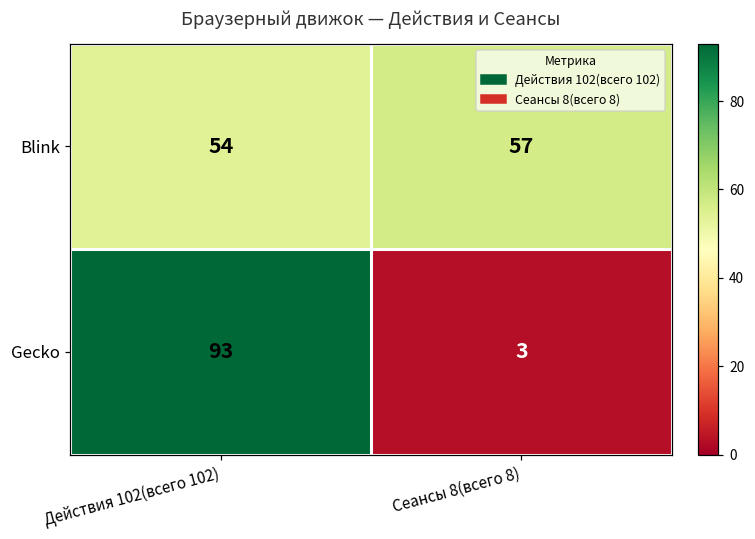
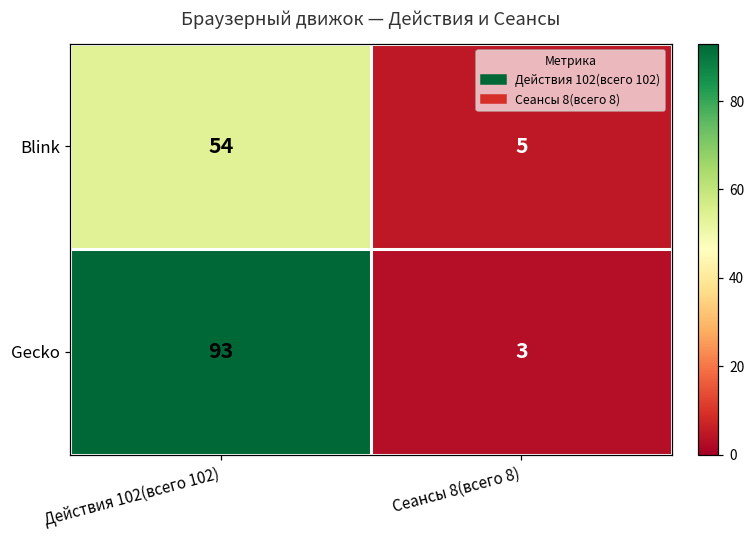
Blink, Сеансы 8(всего 8): 57 -> 5
